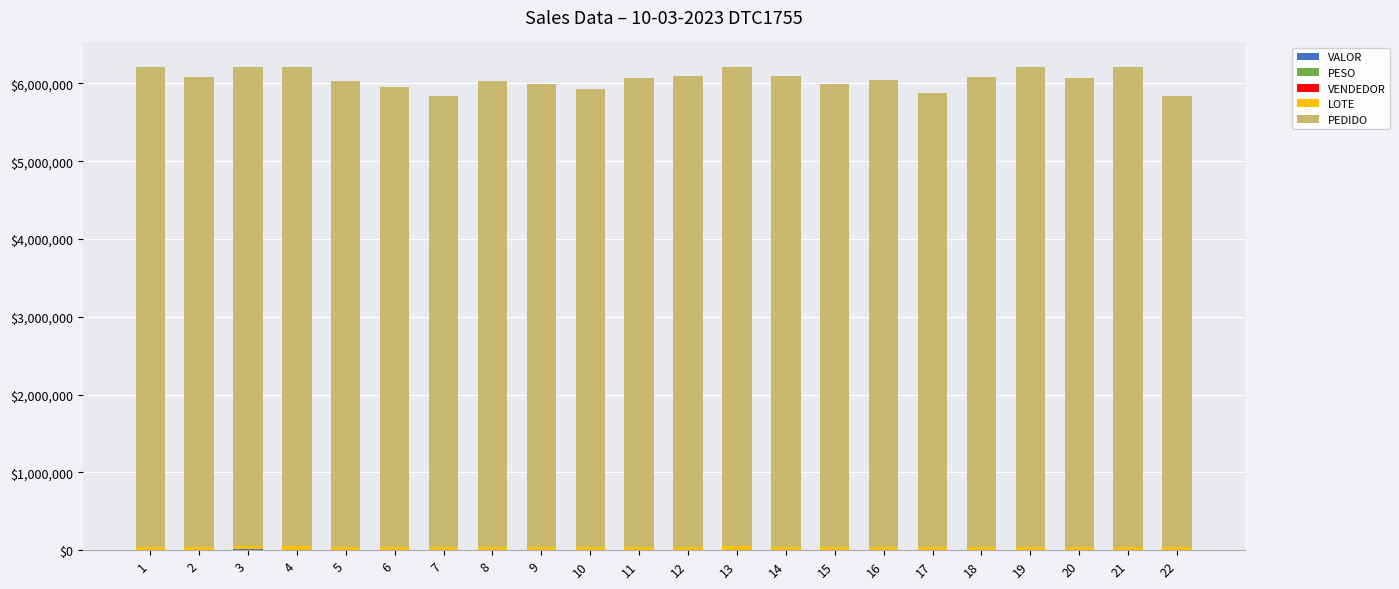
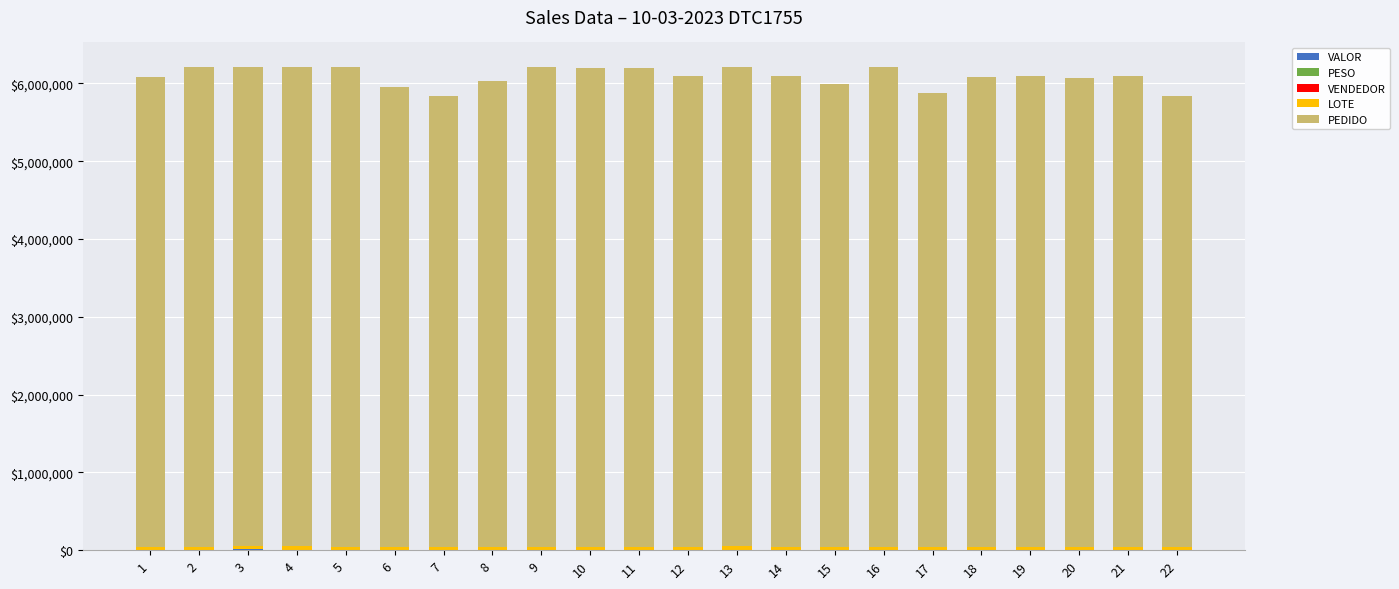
PEDIDO, 1: $6,200,000 -> $6,000,000
PEDIDO, 2: $6,000,000 -> $6,200,000
PEDIDO, 5: $6,000,000 -> $6,200,000
PEDIDO, 9: $5,900,000 -> $6,200,000
PEDIDO, 10: $5,900,000 -> $6,200,000
PEDIDO, 11: $6,000,000 -> $6,200,000
PEDIDO, 16: $6,000,000 -> $6,200,000
PEDIDO, 19: $6,200,000 -> $6,000,000
PEDIDO, 21: $6,200,000 -> $6,100,000
